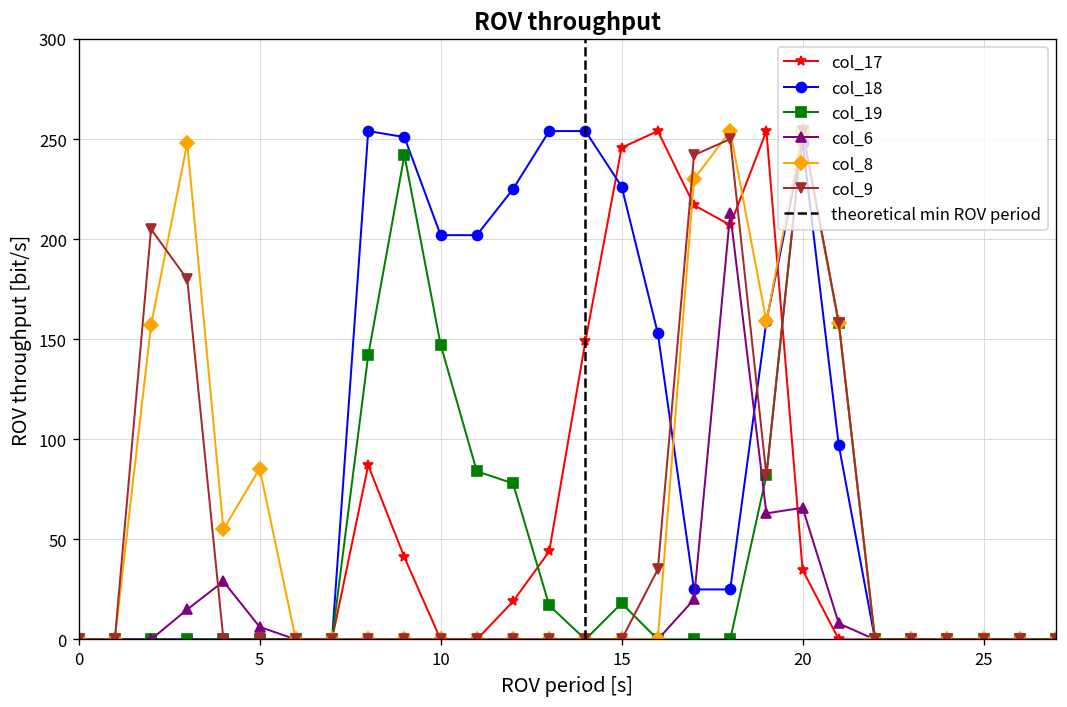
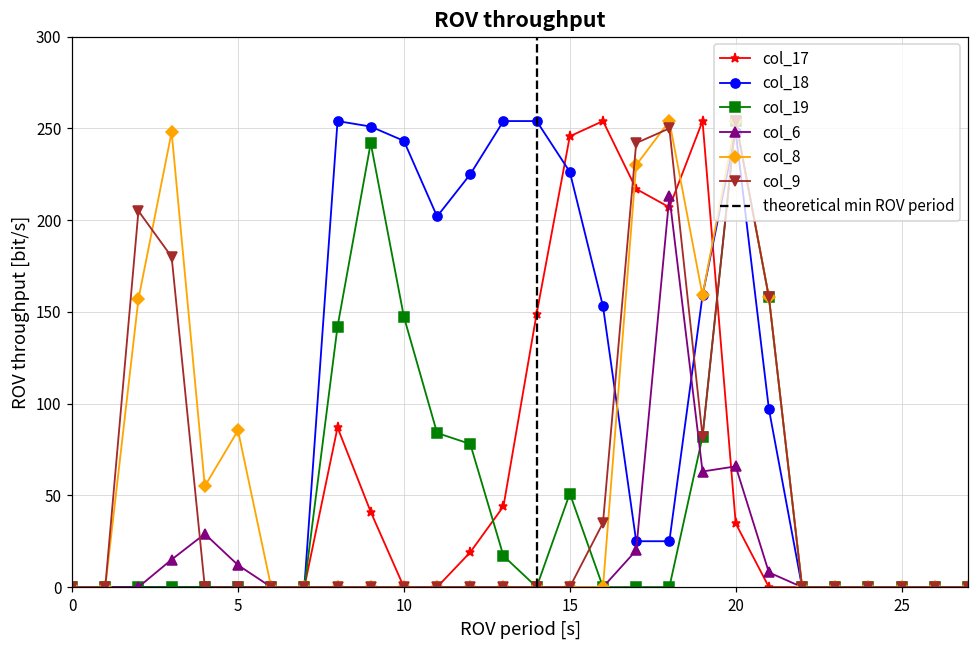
col_6, 5: 6 -> 12
col_18, 10: 202 -> 243
col_19, 15: 18 -> 51
